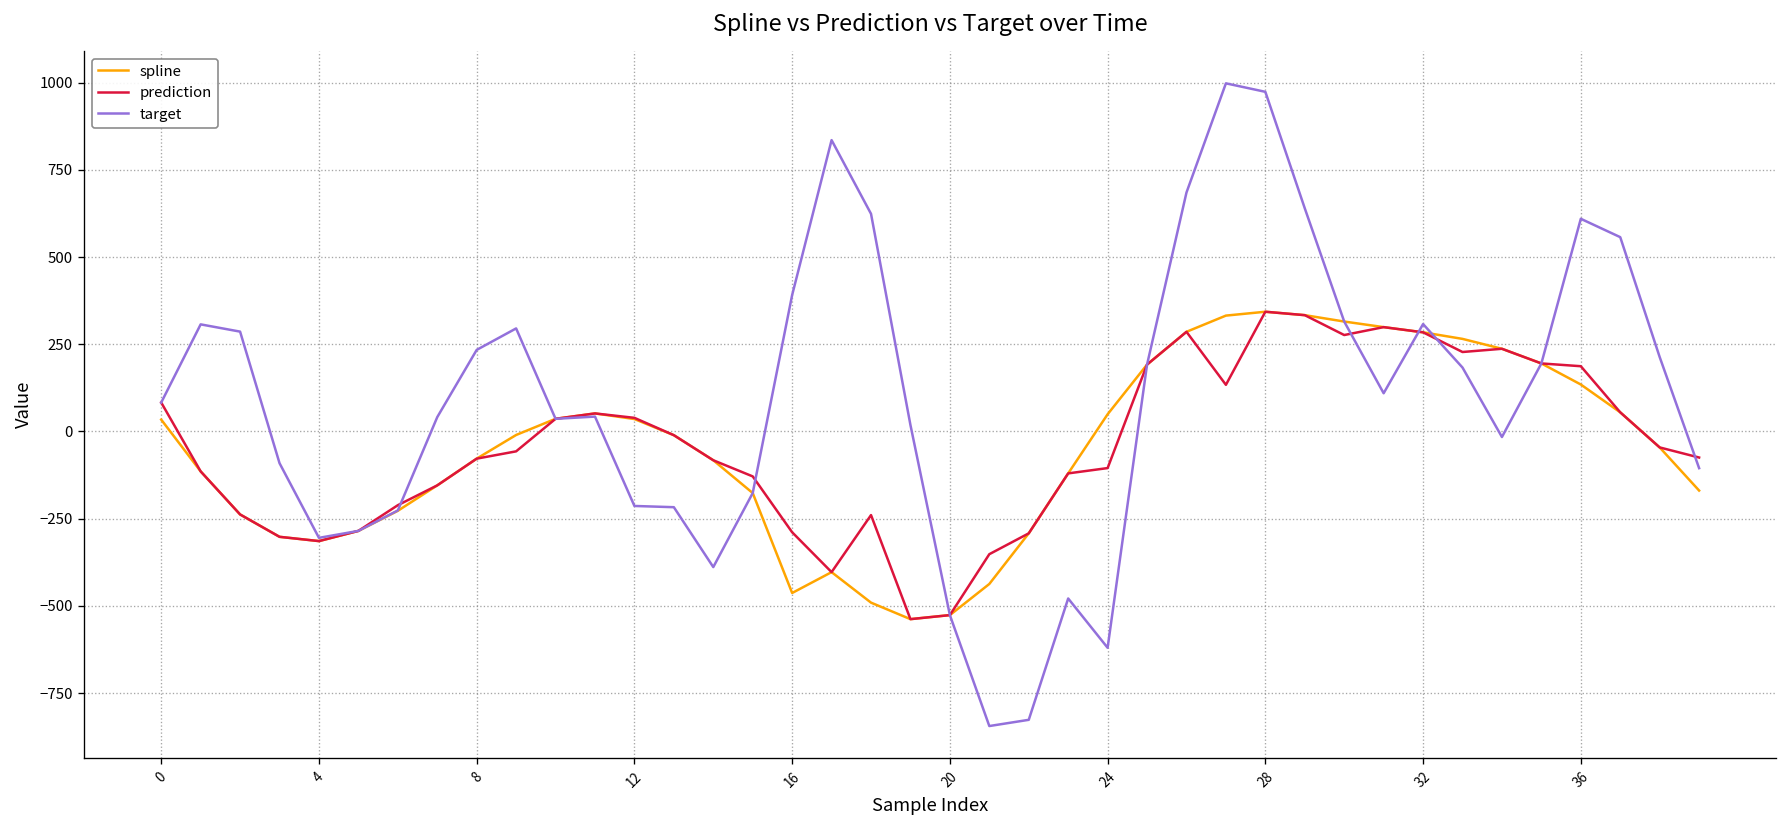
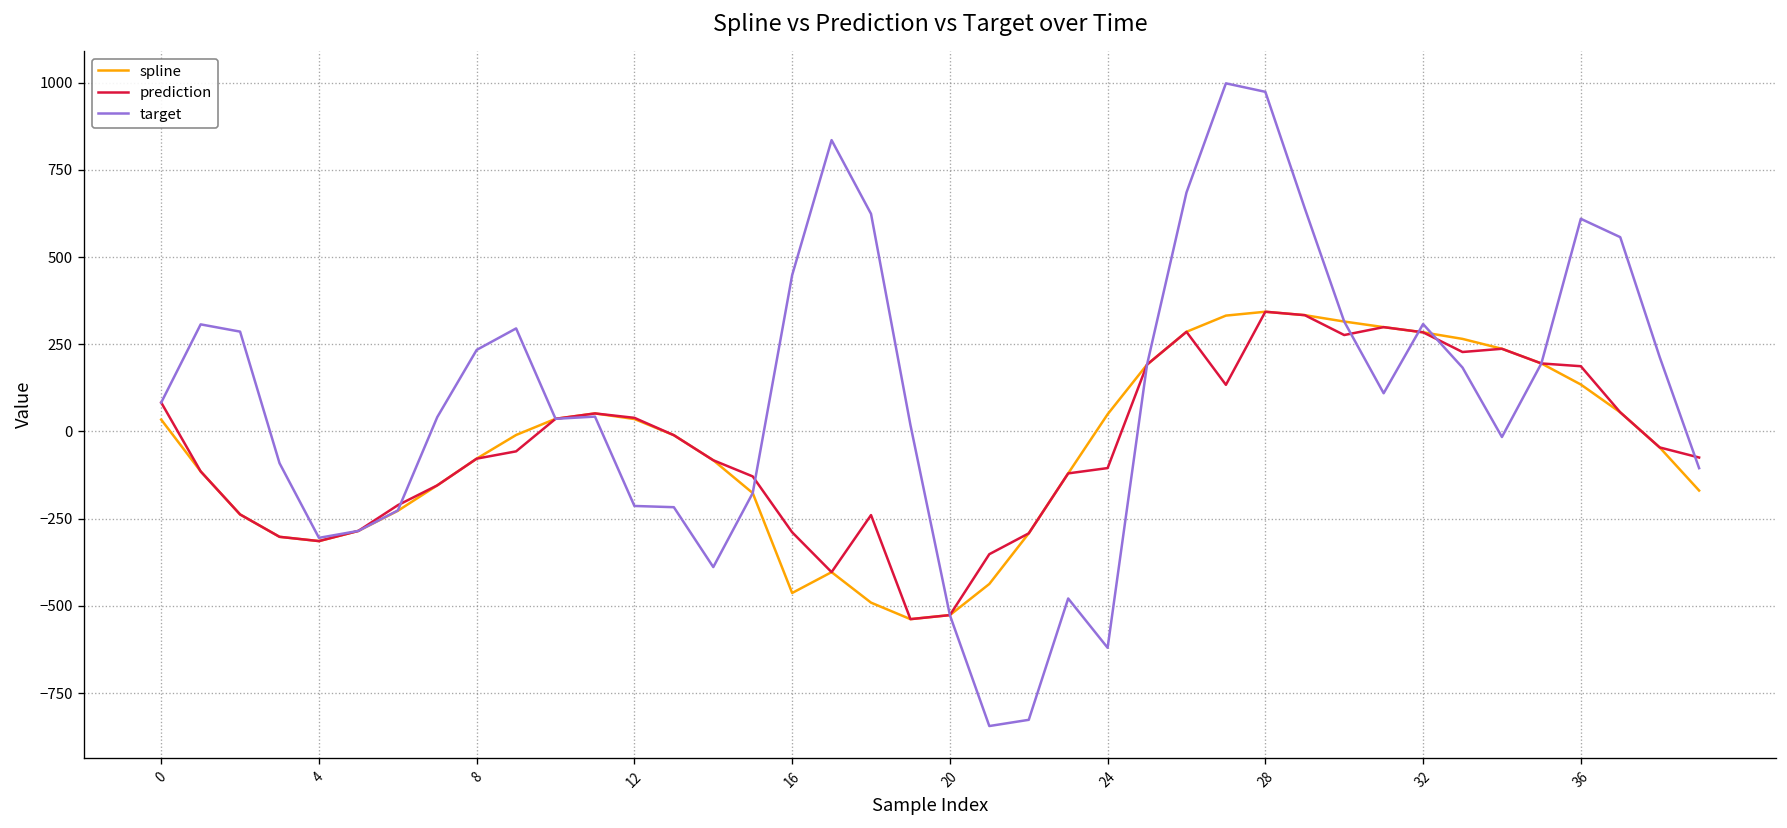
target, 16: 390 -> 450
